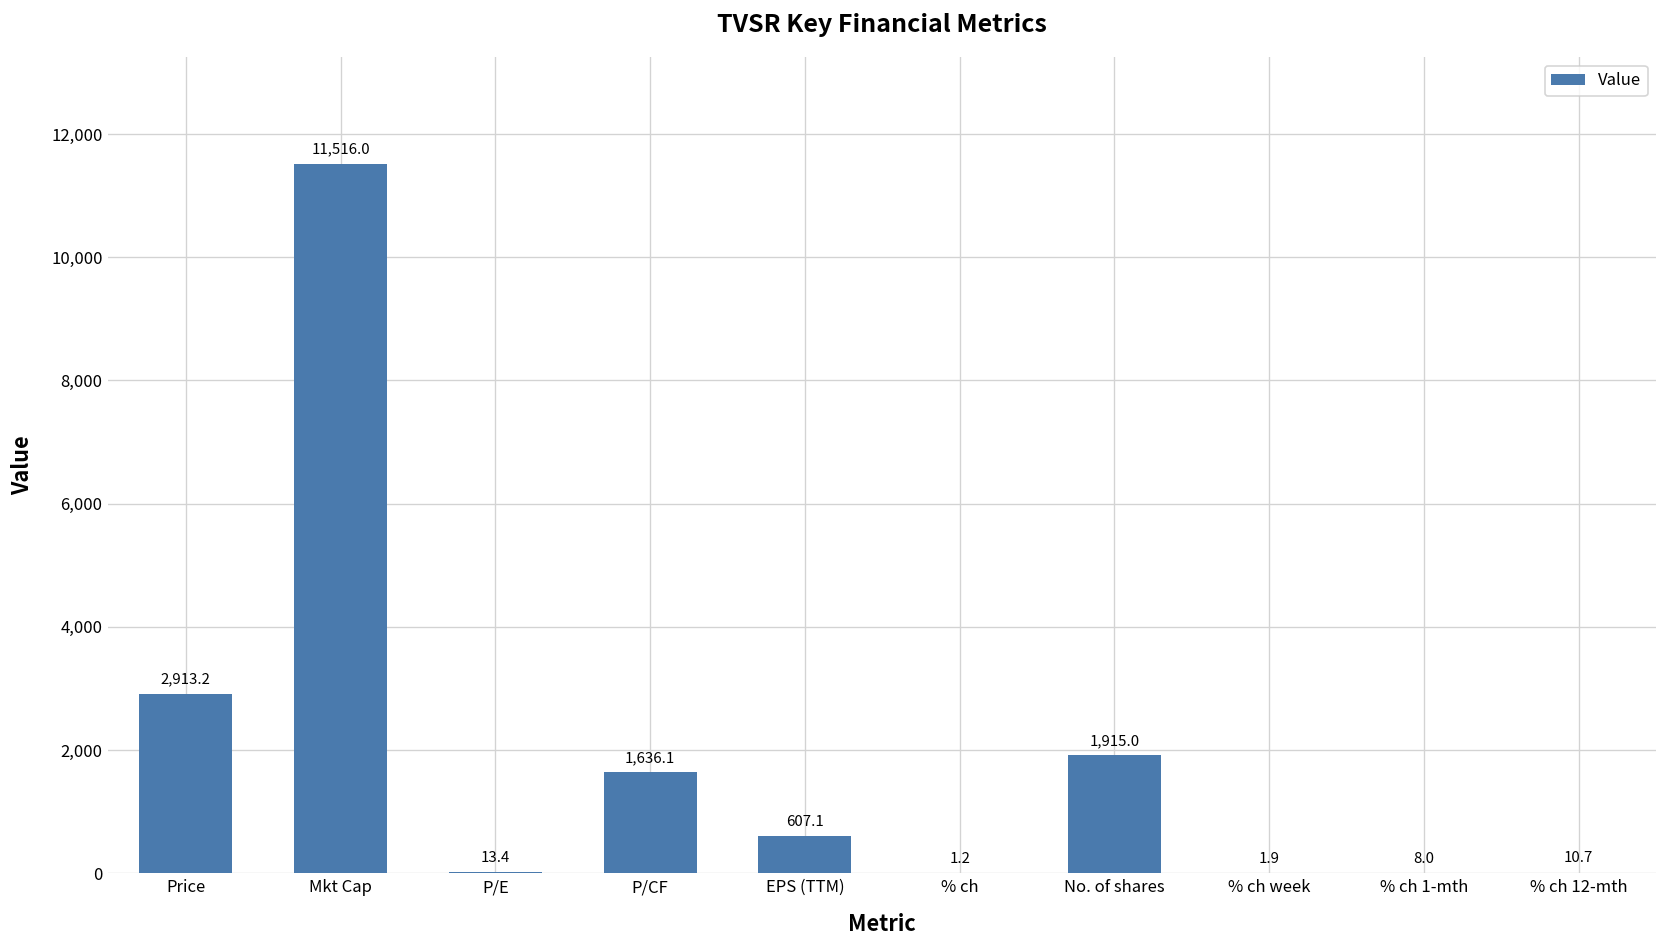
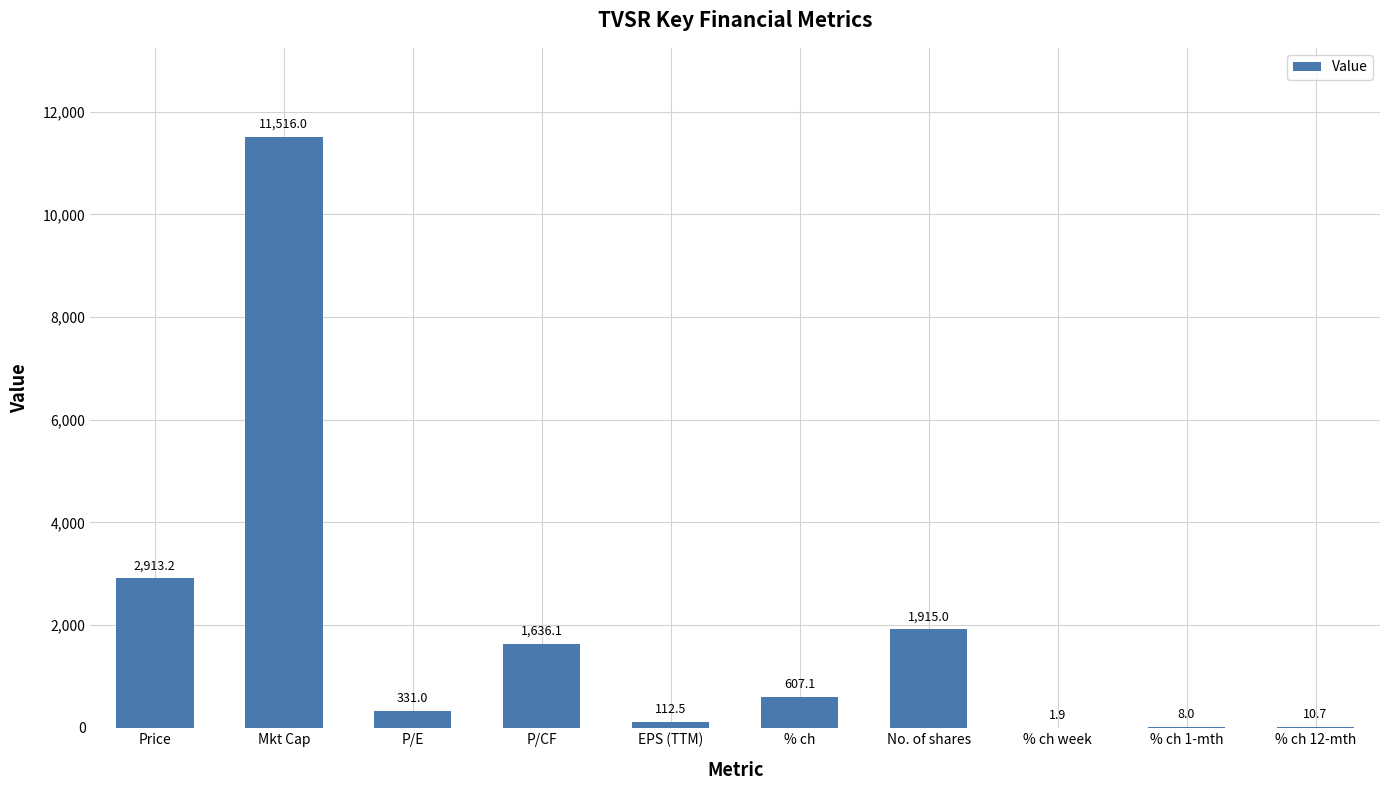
P/E: 13.4 -> 331.0
EPS (TTM): 607.1 -> 112.5
% ch: 1.2 -> 607.1
